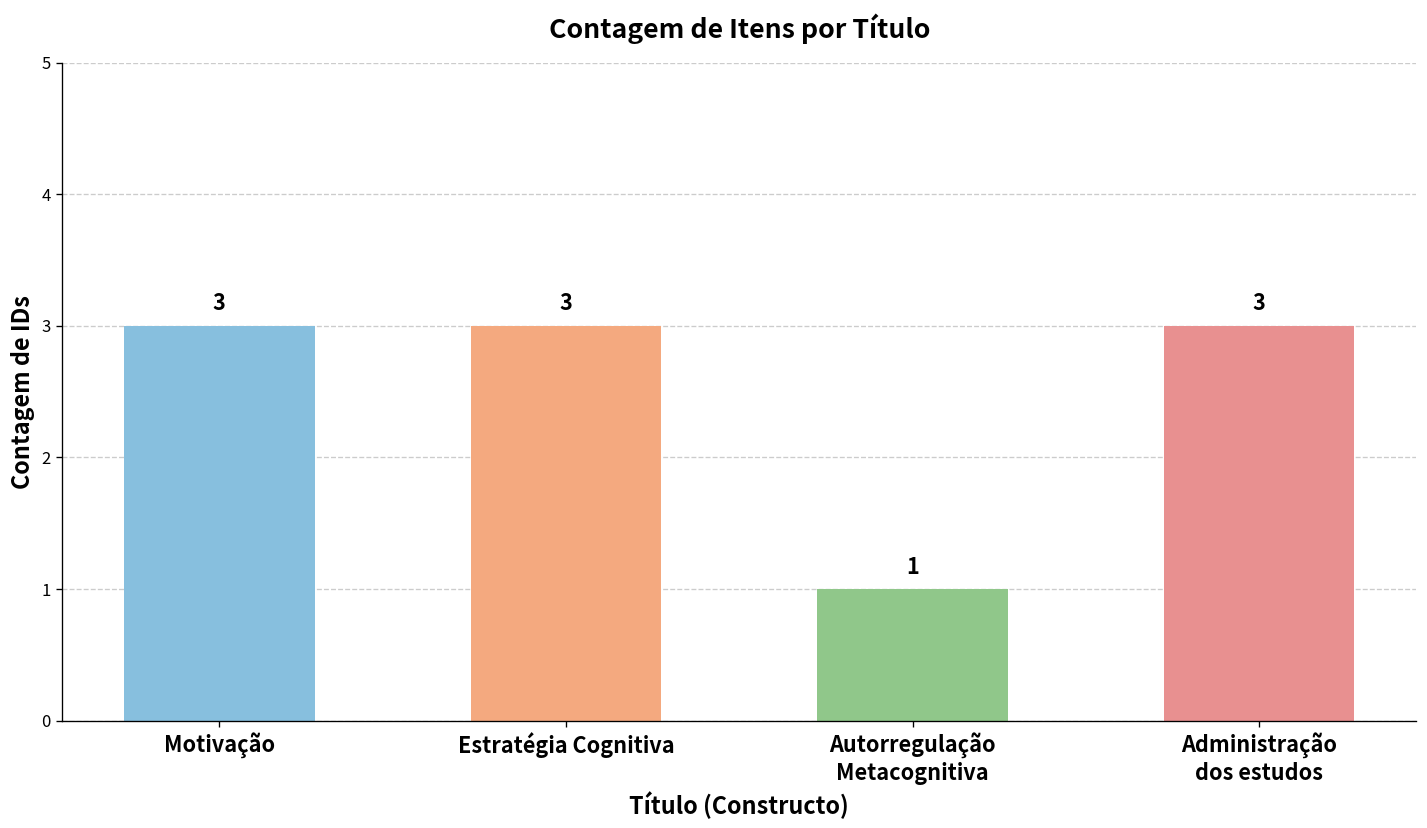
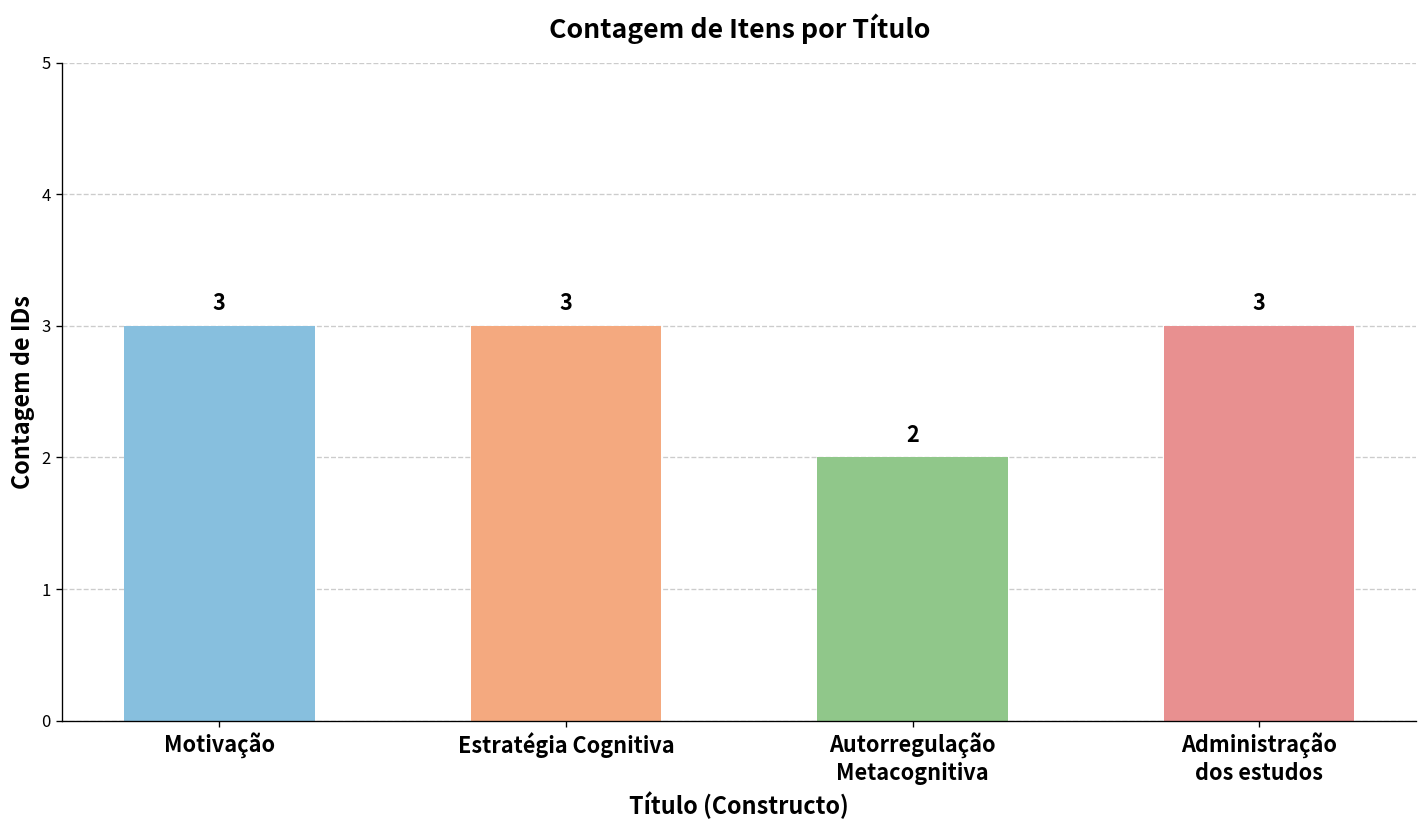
Autorregulação Metacognitiva: 1 -> 2
